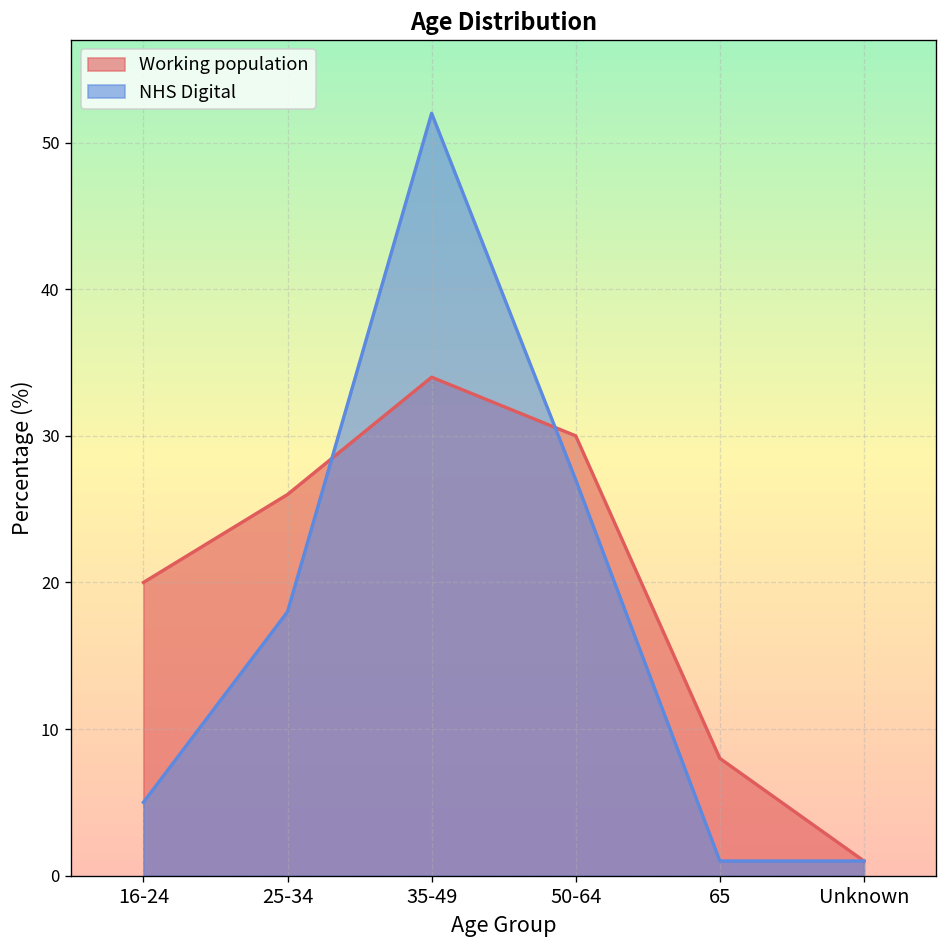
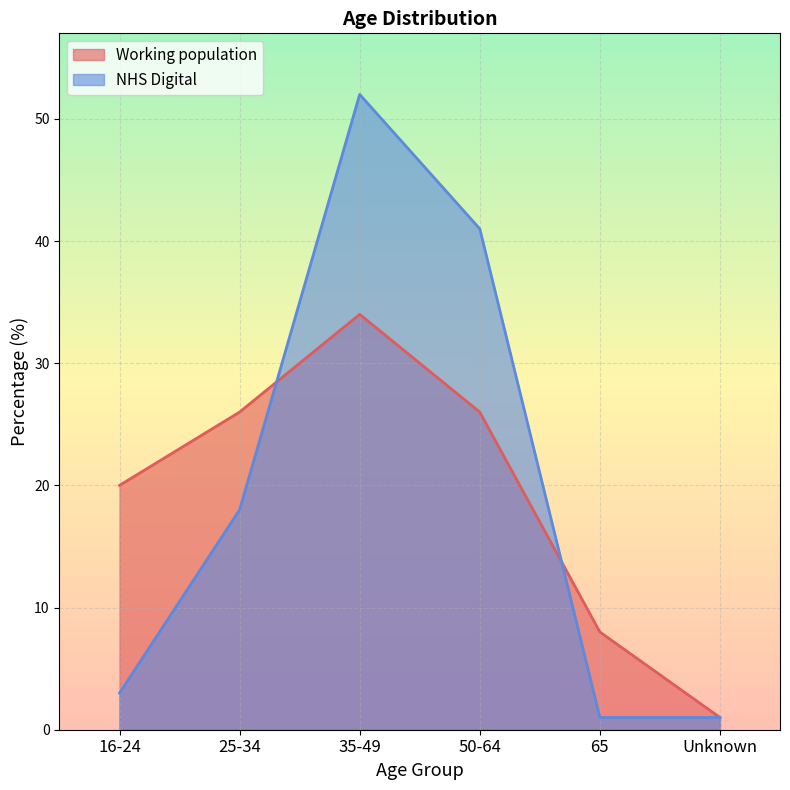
NHS Digital, 16-24: 5 -> 3
Working population, 50-64: 30 -> 26
NHS Digital, 50-64: 27 -> 41
